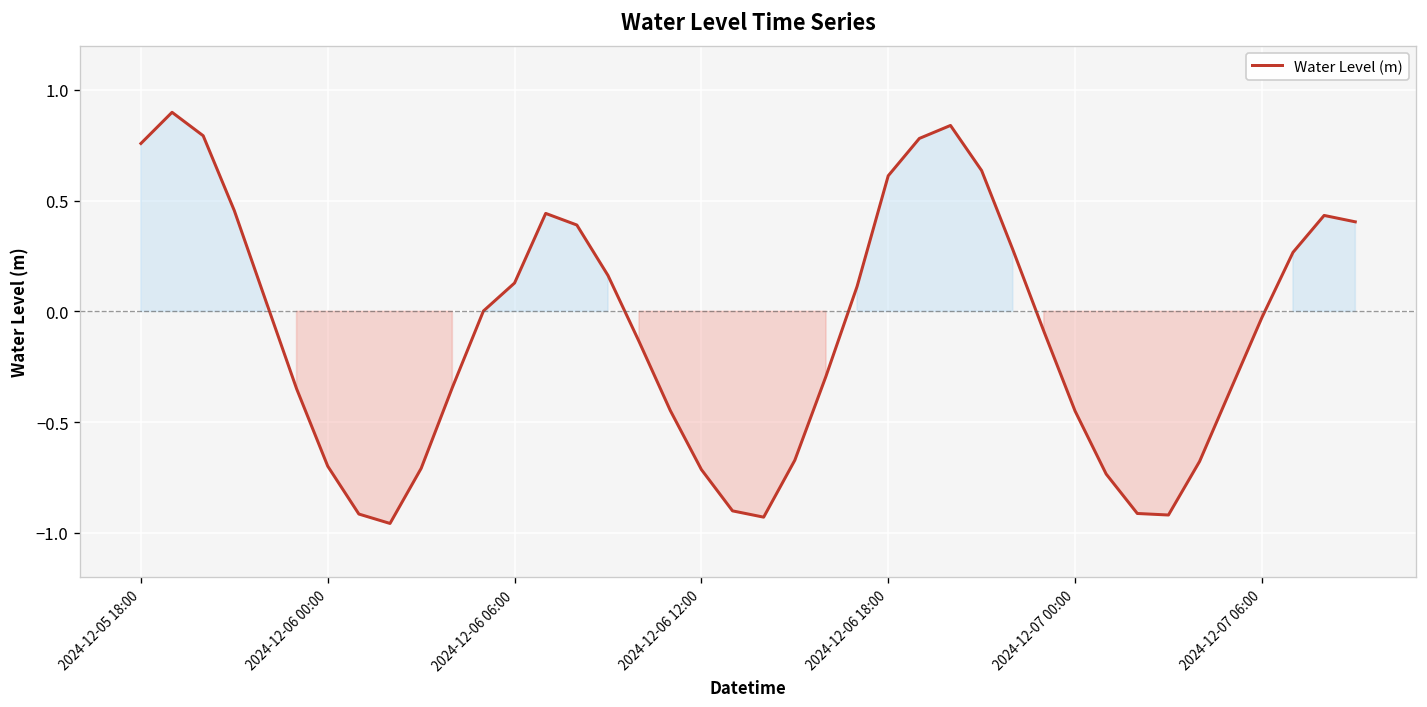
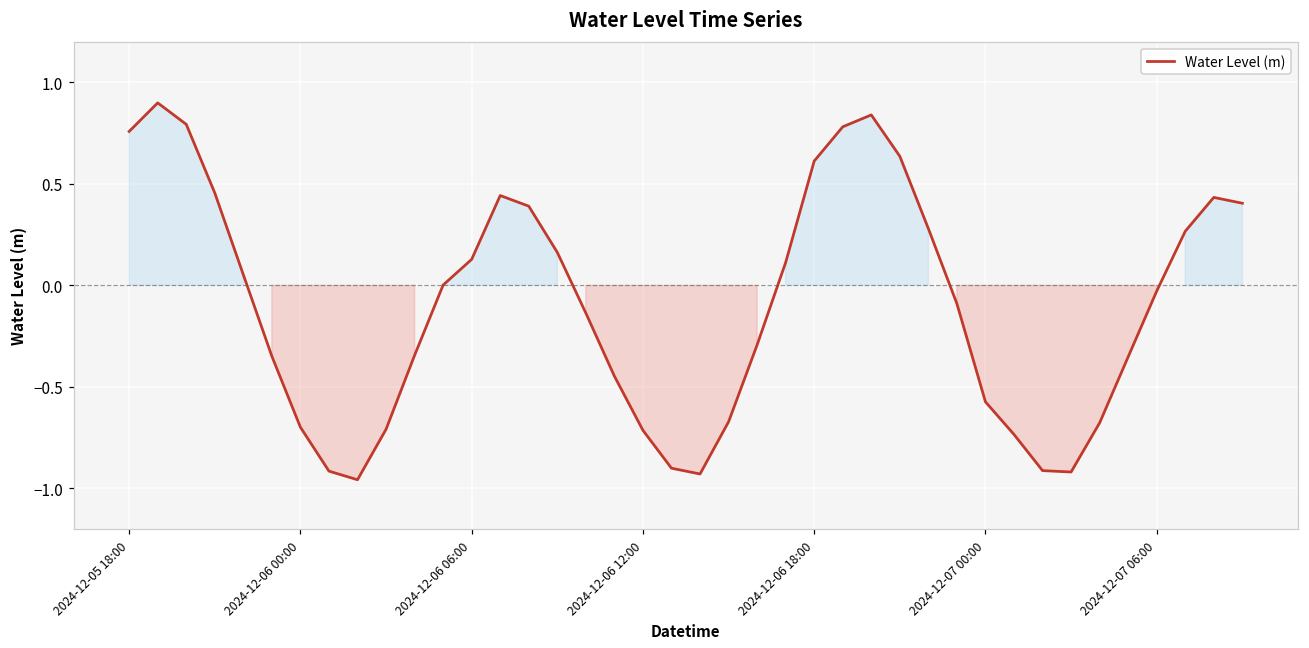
2024-12-07 00:00: -0.45 -> -0.57
